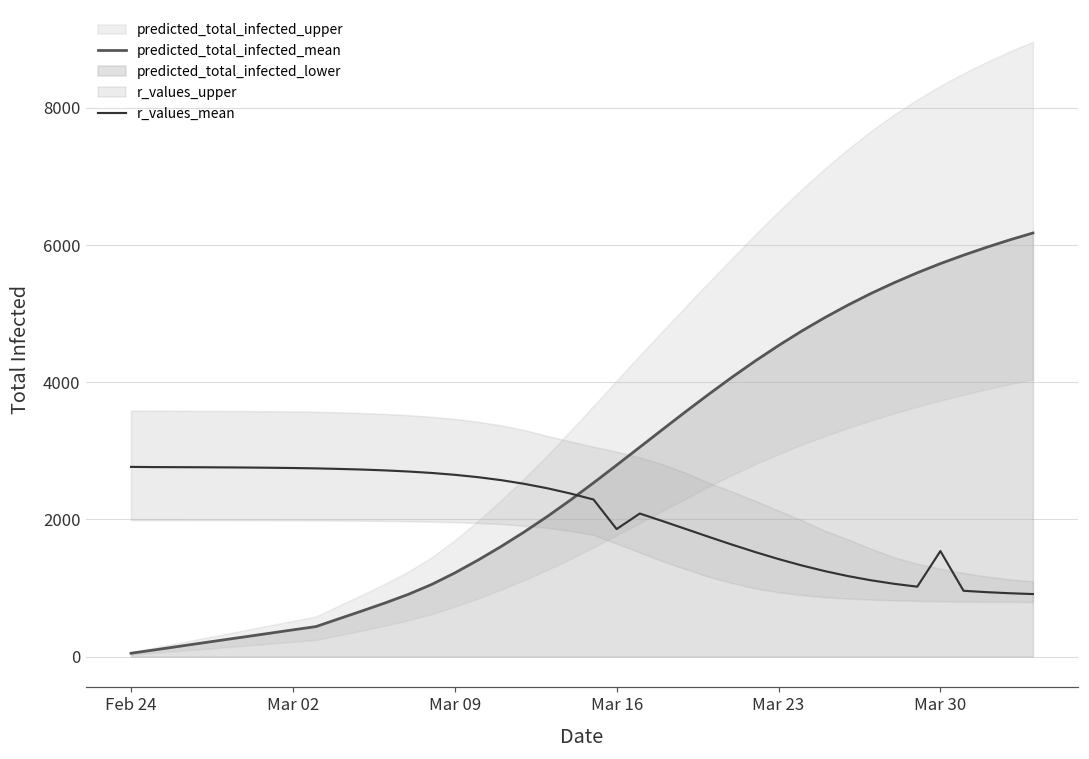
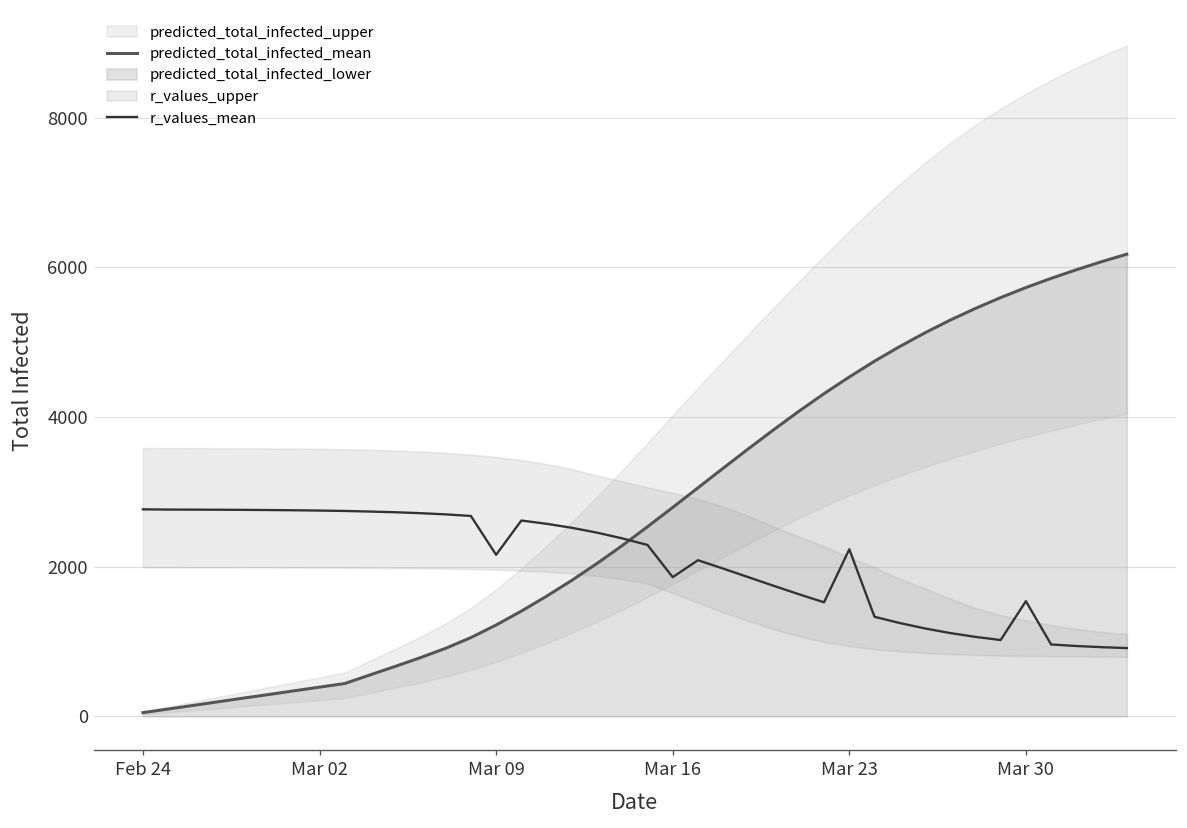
r_values_mean, Mar 09: 2700 -> 2200
r_values_mean, Mar 23: 1400 -> 2200
